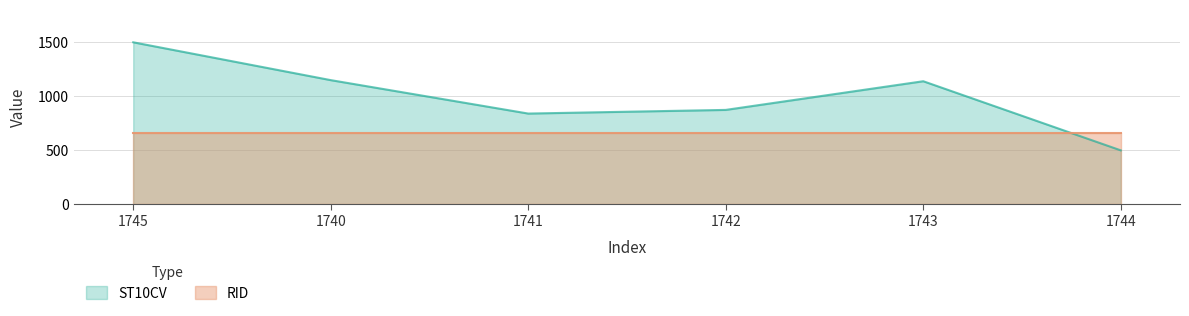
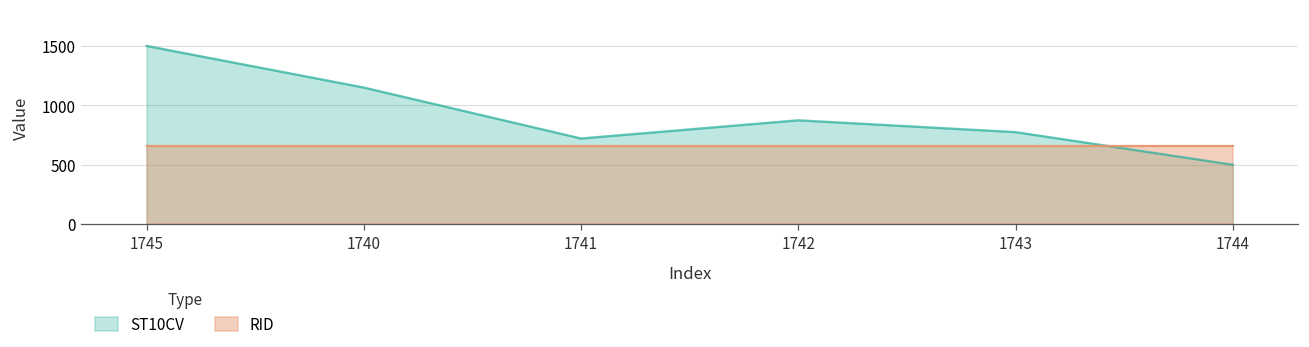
ST10CV, 1741: 840 -> 720
ST10CV, 1743: 1140 -> 770
